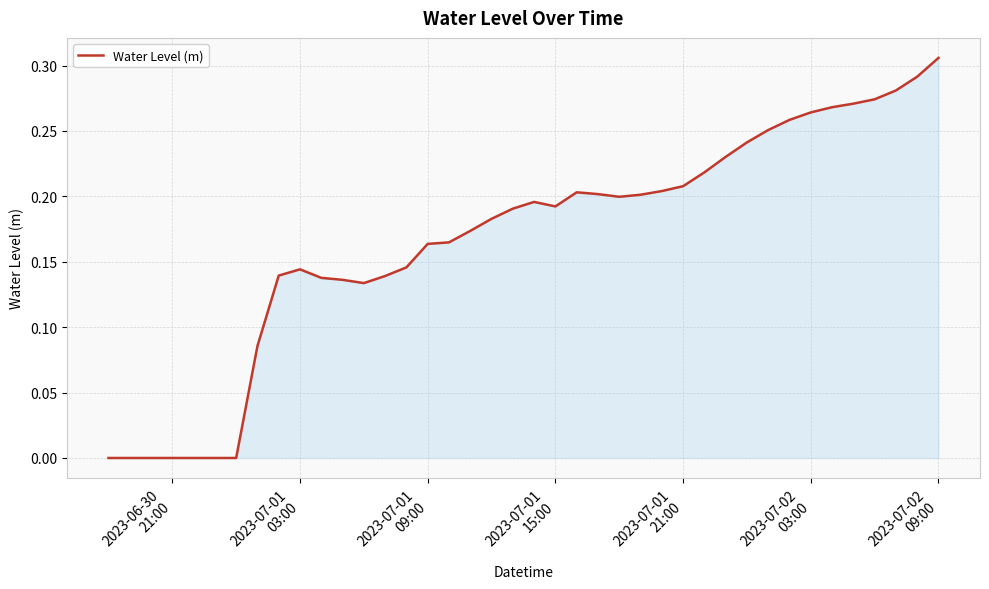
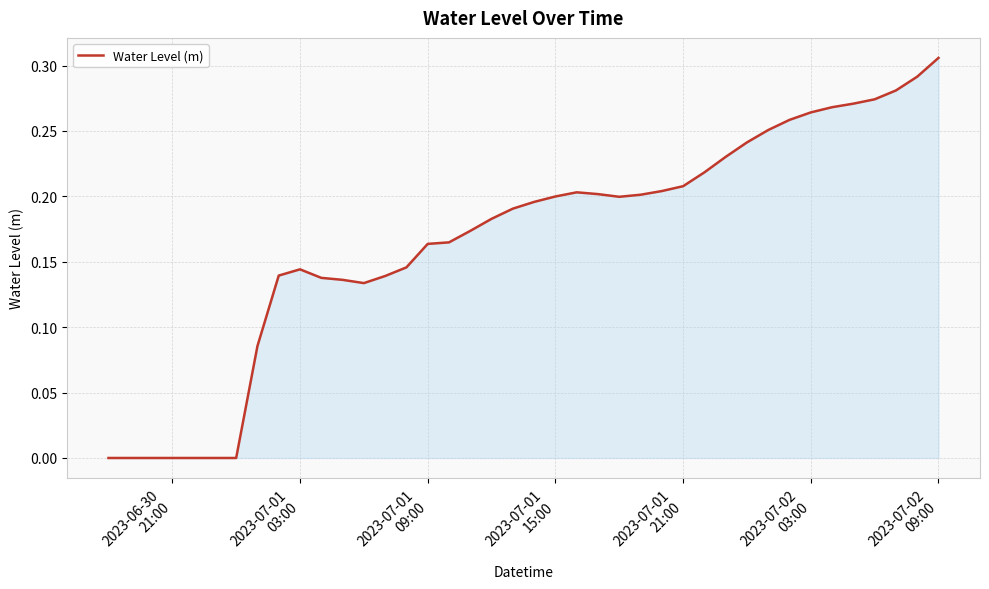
2023-07-01 15:00: 0.192 -> 0.200
